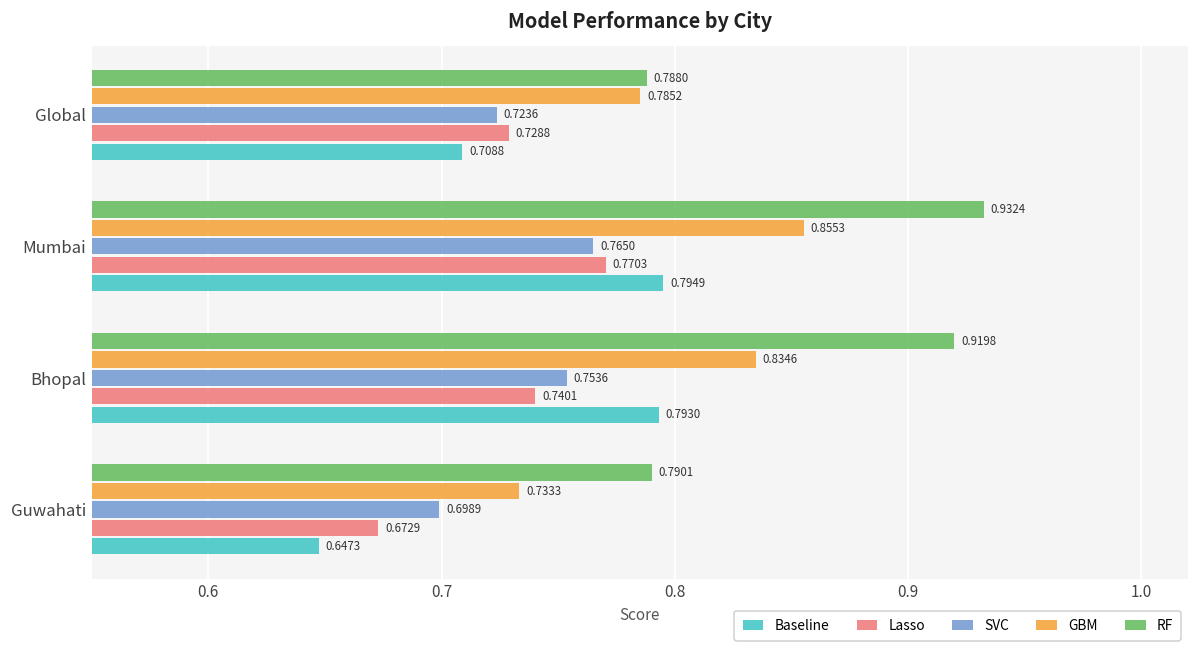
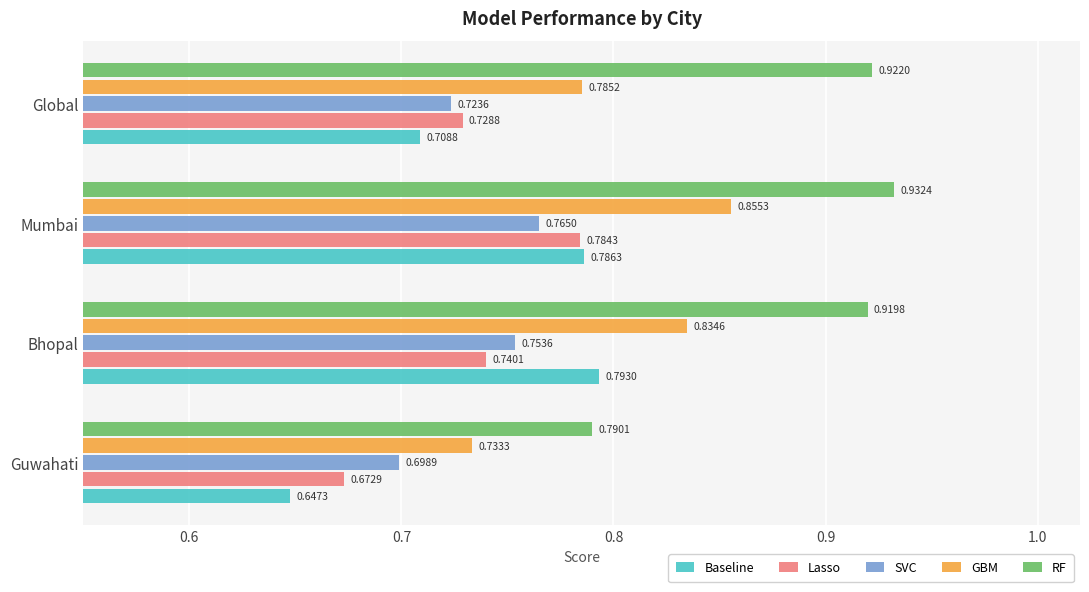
RF, Global: 0.7880 -> 0.9220
Lasso, Mumbai: 0.7703 -> 0.7843
Baseline, Mumbai: 0.7949 -> 0.7863
